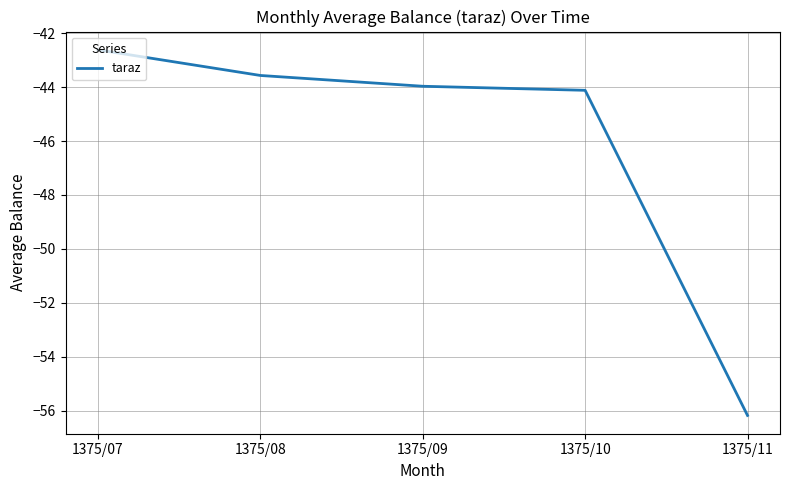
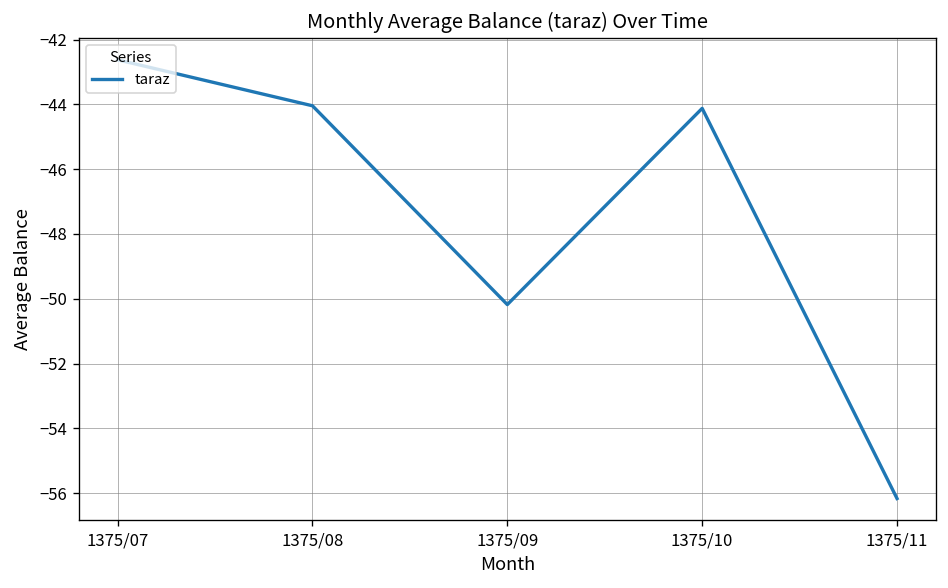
1375/08: -43.6 -> -44.0
1375/09: -44.0 -> -50.2
